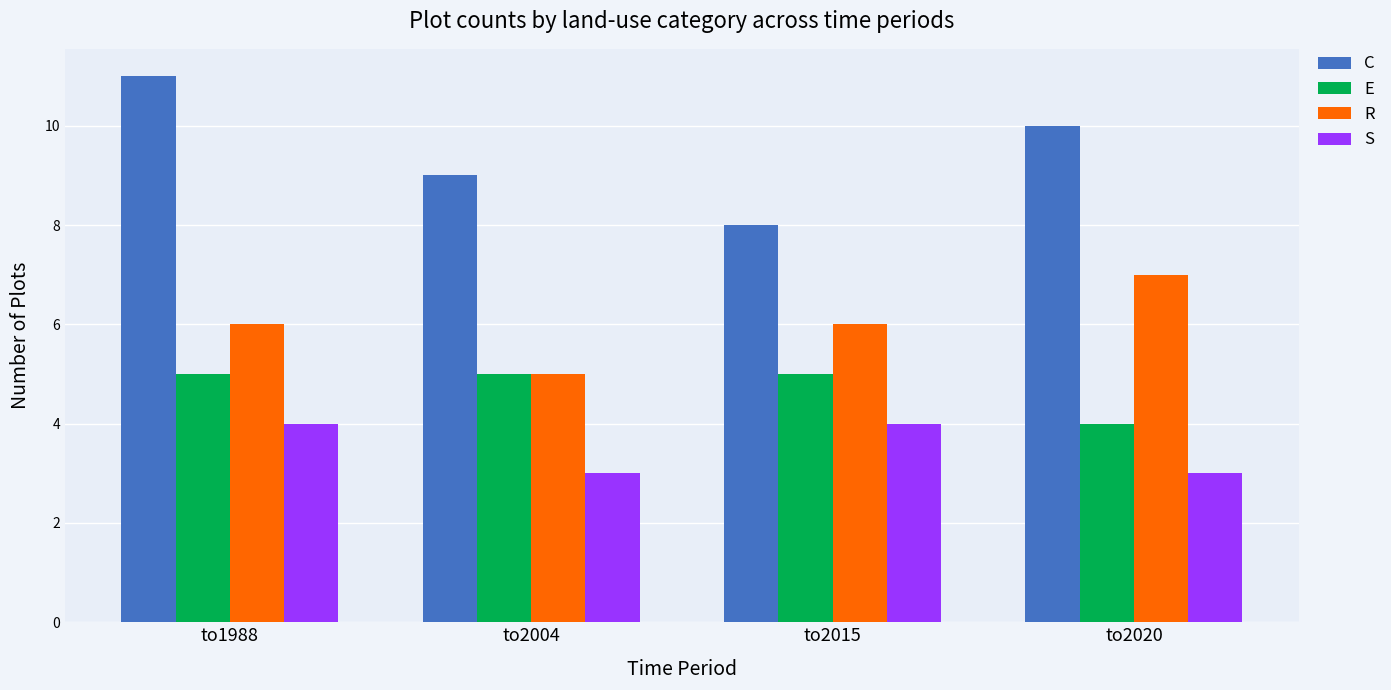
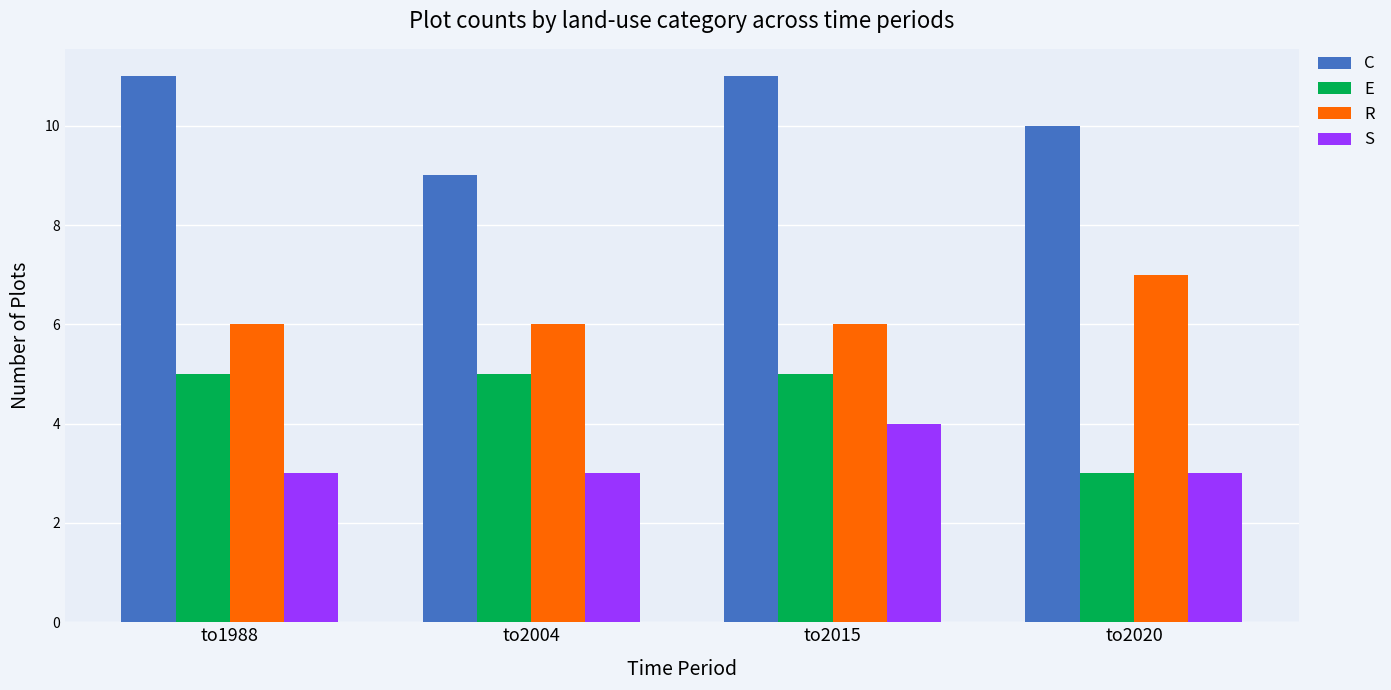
S, to1988: 4 -> 3
R, to2004: 5 -> 6
C, to2015: 8 -> 11
E, to2020: 4 -> 3
